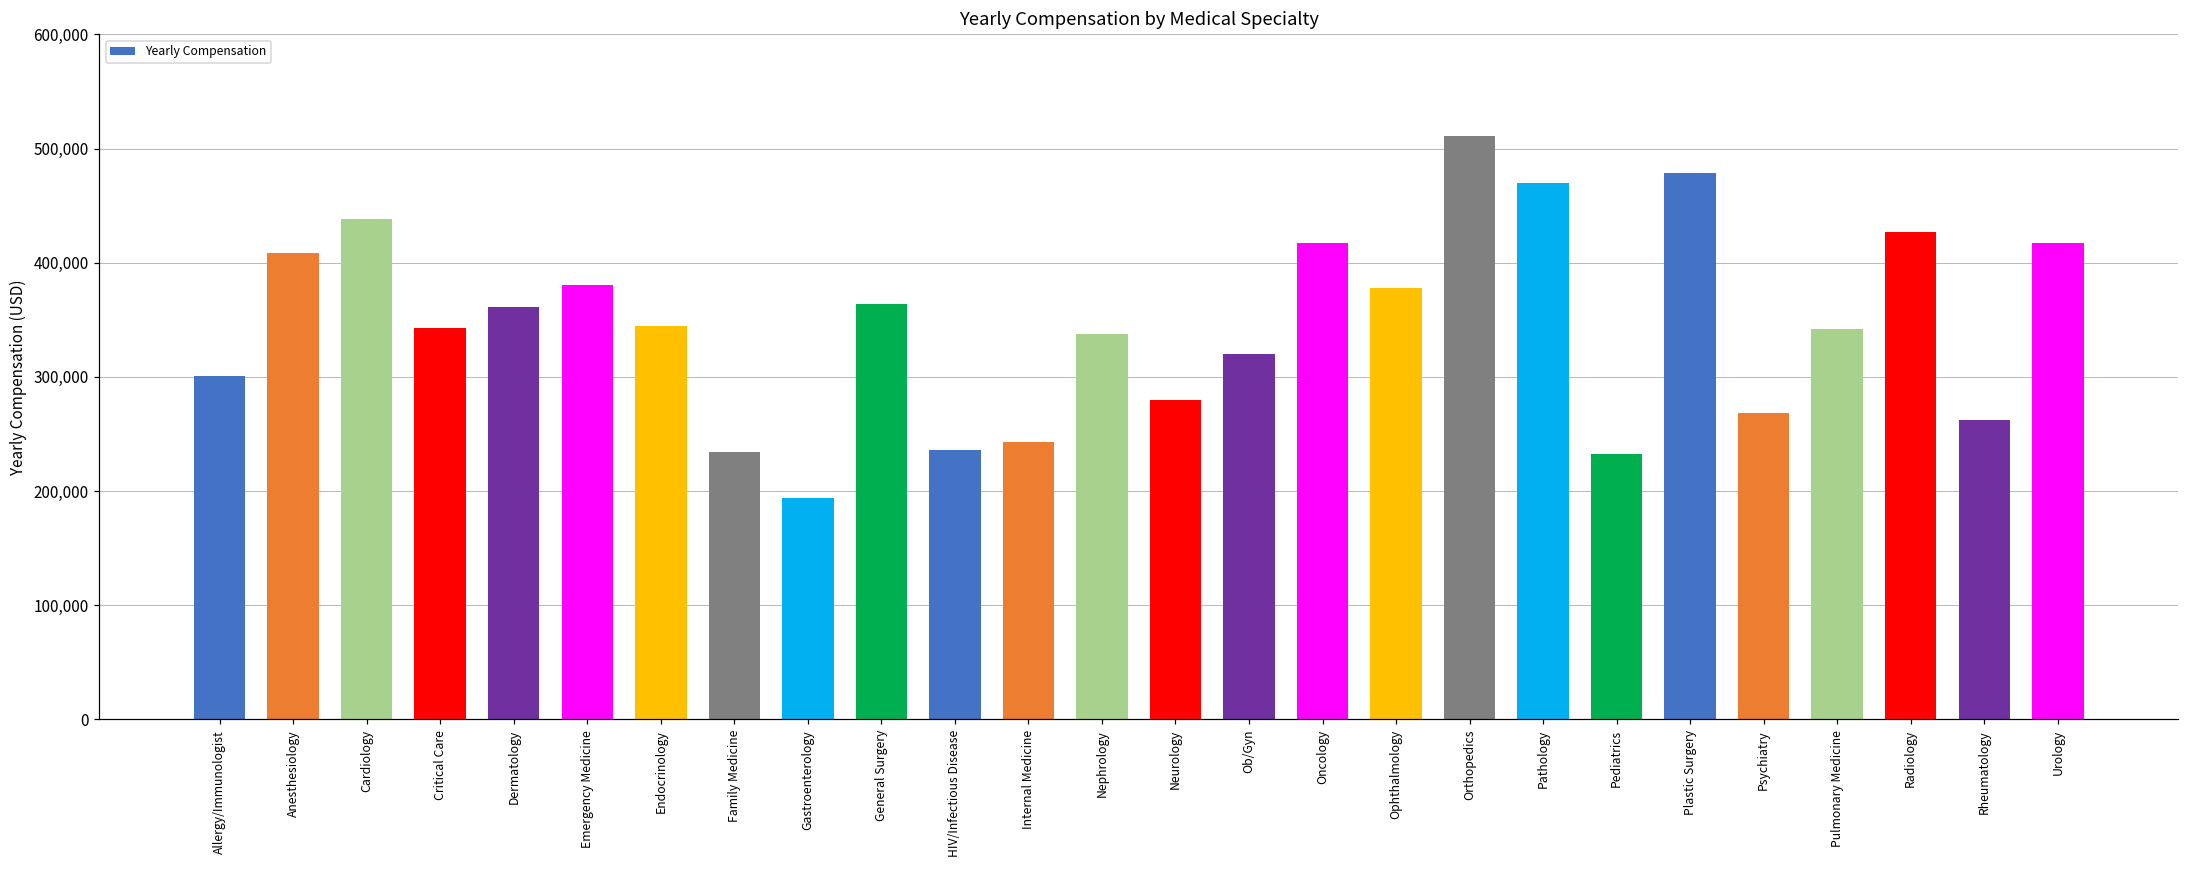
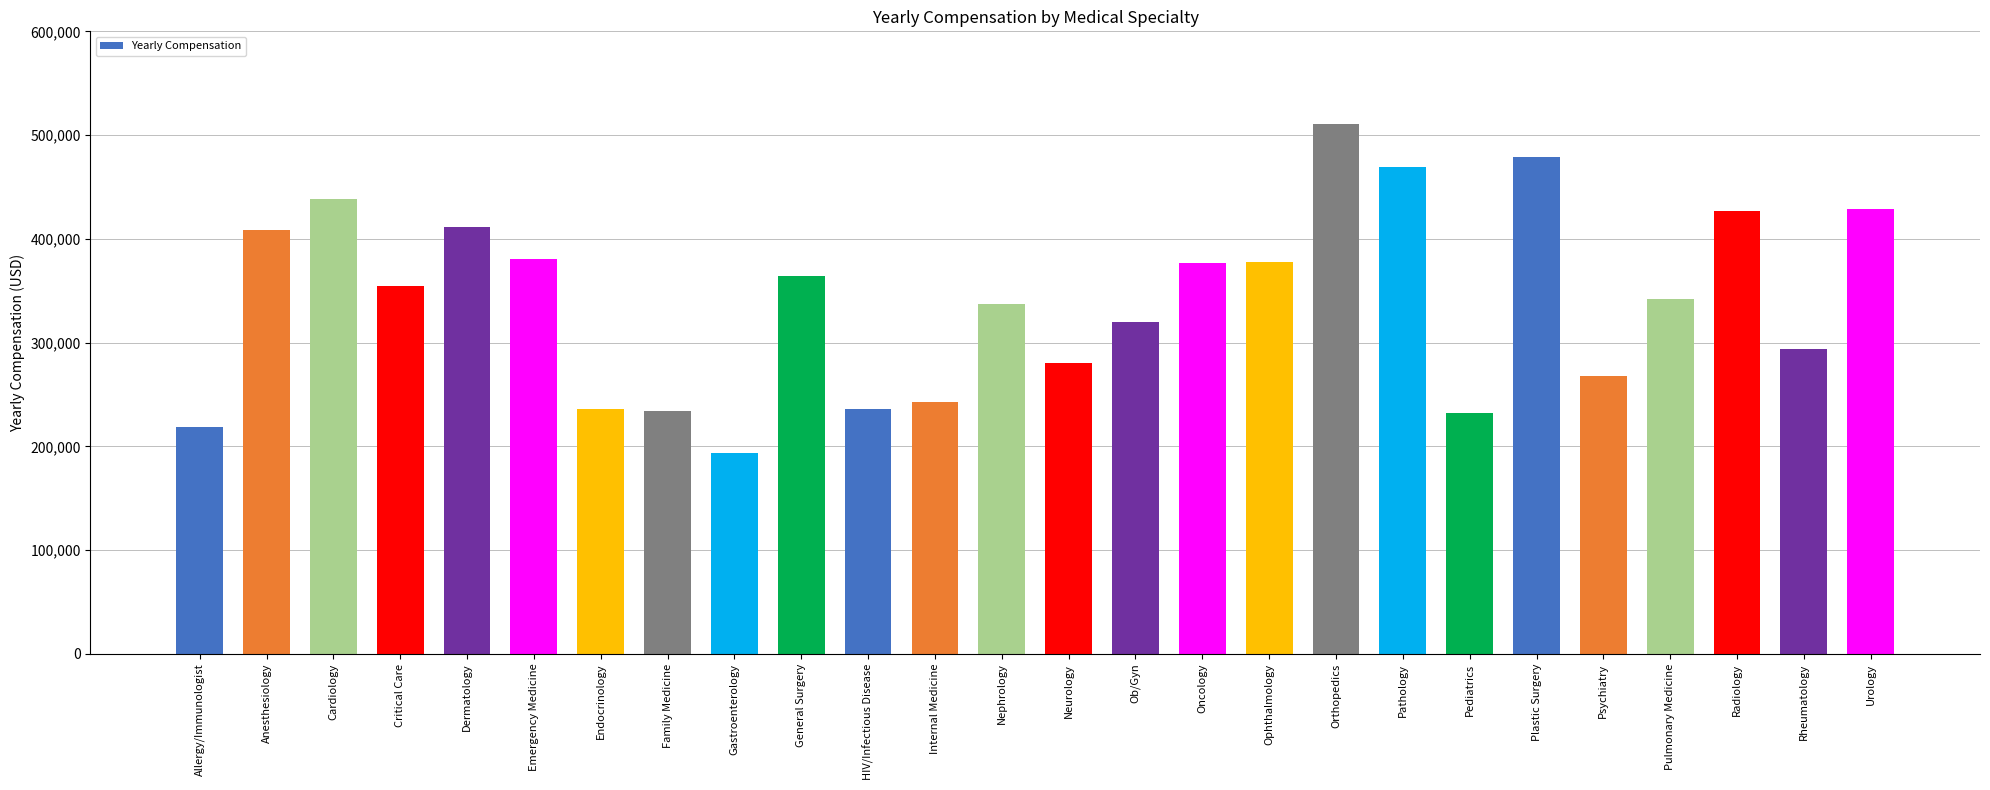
Allergy/Immunologist: 301,000 -> 219,000
Critical Care: 342,000 -> 355,000
Dermatology: 361,000 -> 411,000
Endocrinology: 345,000 -> 236,000
Oncology: 417,000 -> 377,000
Rheumatology: 262,000 -> 293,000
Urology: 417,000 -> 429,000
